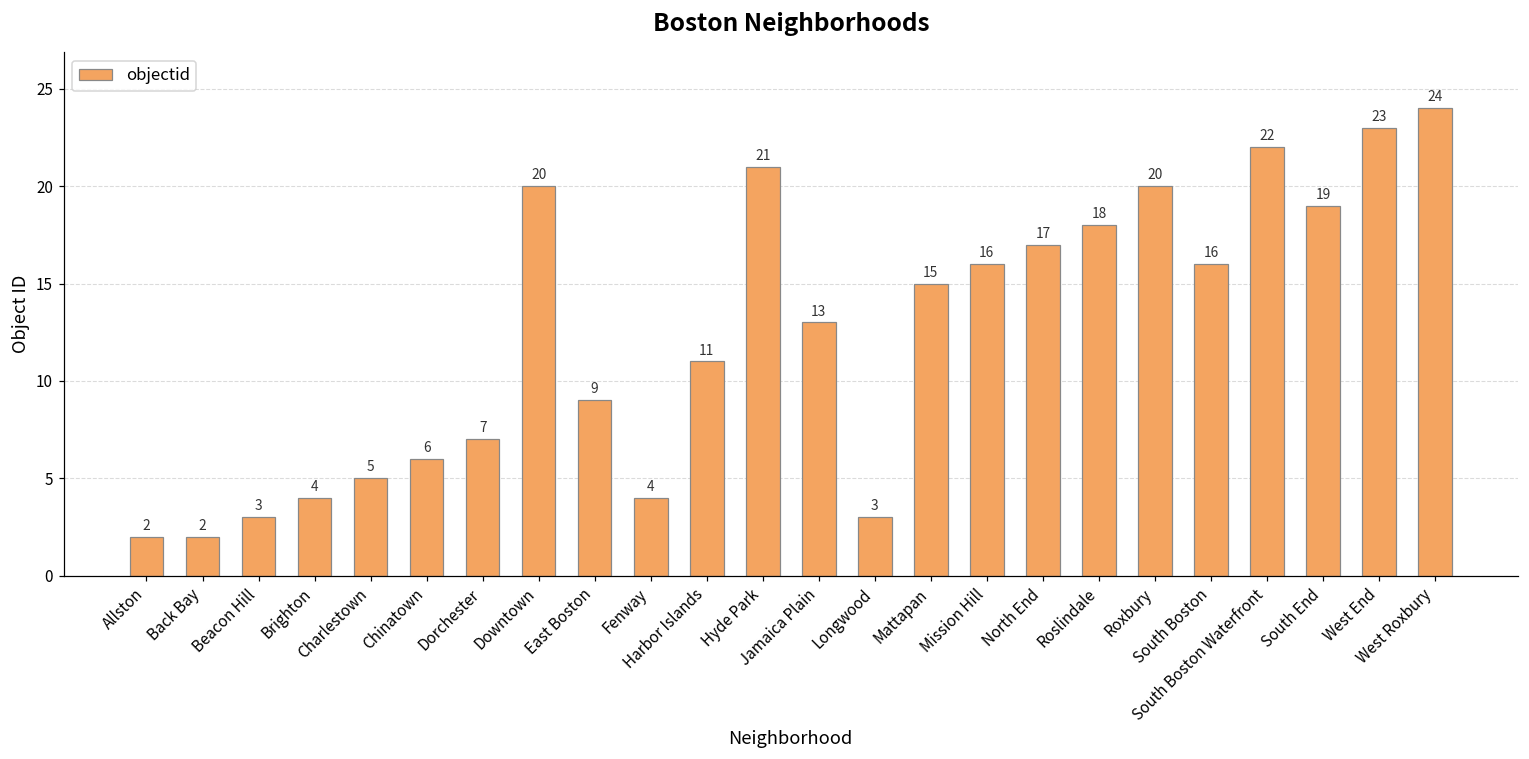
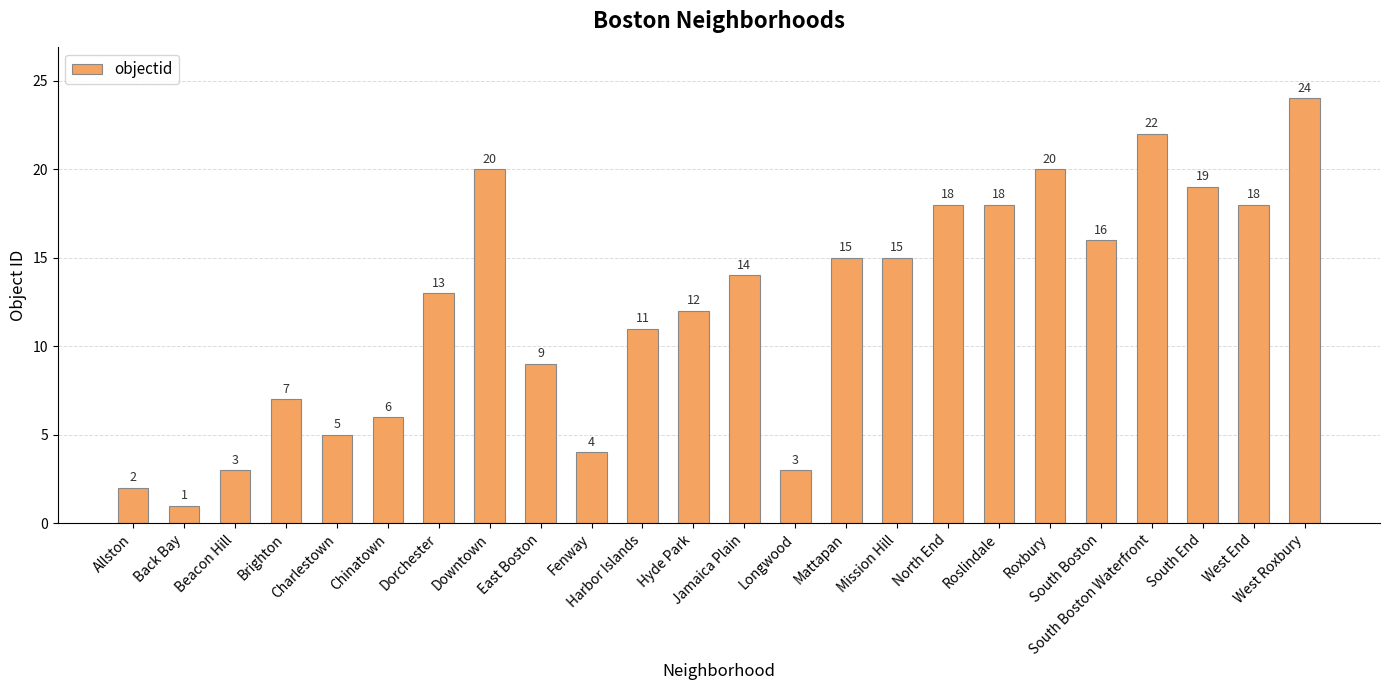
Back Bay: 2 -> 1
Brighton: 4 -> 7
Dorchester: 7 -> 13
Hyde Park: 21 -> 12
Jamaica Plain: 13 -> 14
Mission Hill: 16 -> 15
North End: 17 -> 18
West End: 23 -> 18
